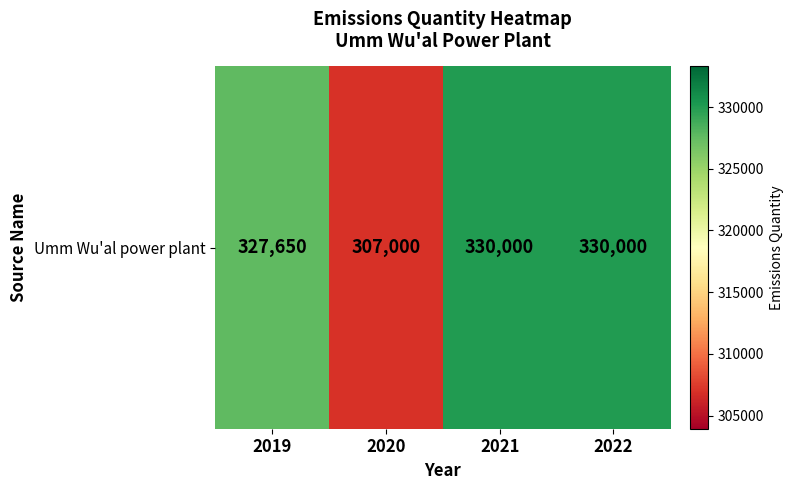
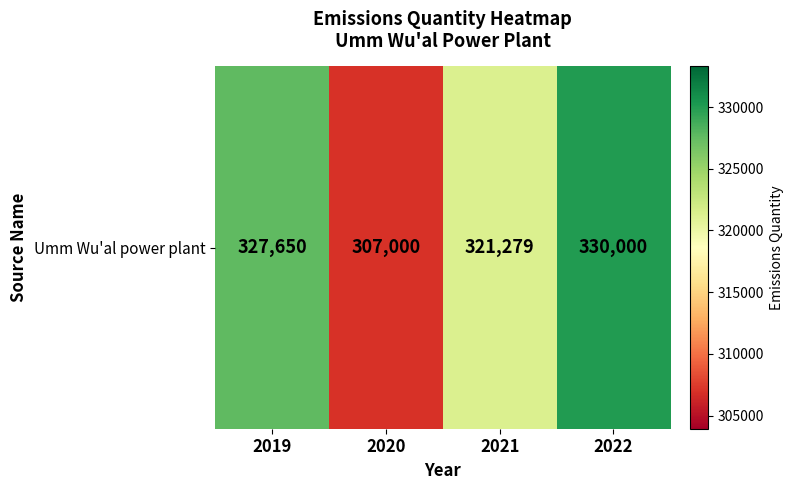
Umm Wu'al power plant, 2021: 330,000 -> 321,279
